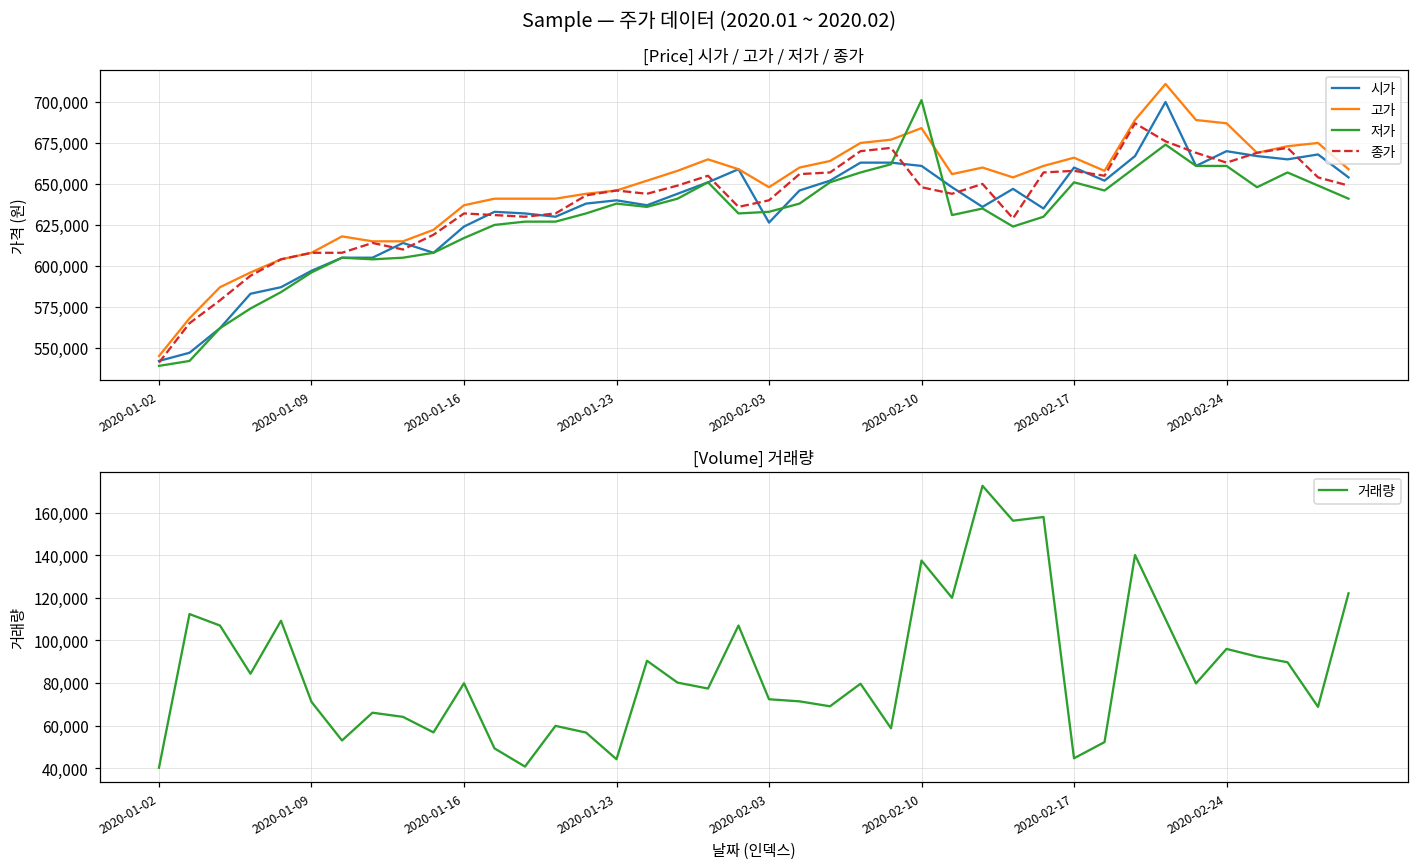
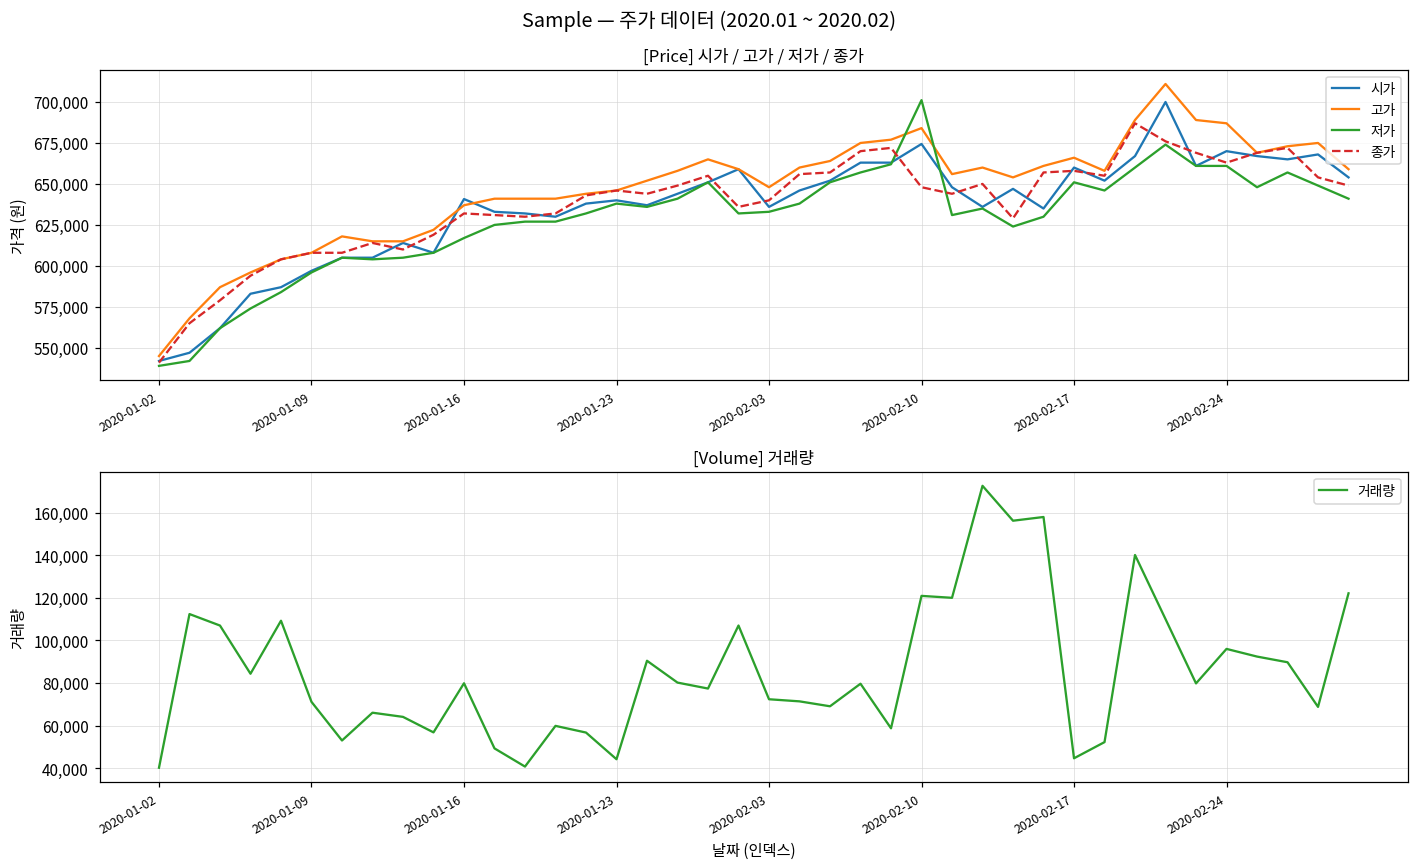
[Price] 시가 / 고가 / 저가 / 종가, 시가, 2020-01-16: 624,000 -> 641,000
[Price] 시가 / 고가 / 저가 / 종가, 시가, 2020-02-03: 626,000 -> 636,000
[Price] 시가 / 고가 / 저가 / 종가, 시가, 2020-02-10: 661,000 -> 674,000
[Volume] 거래량, 2020-02-10: 138,000 -> 121,000
